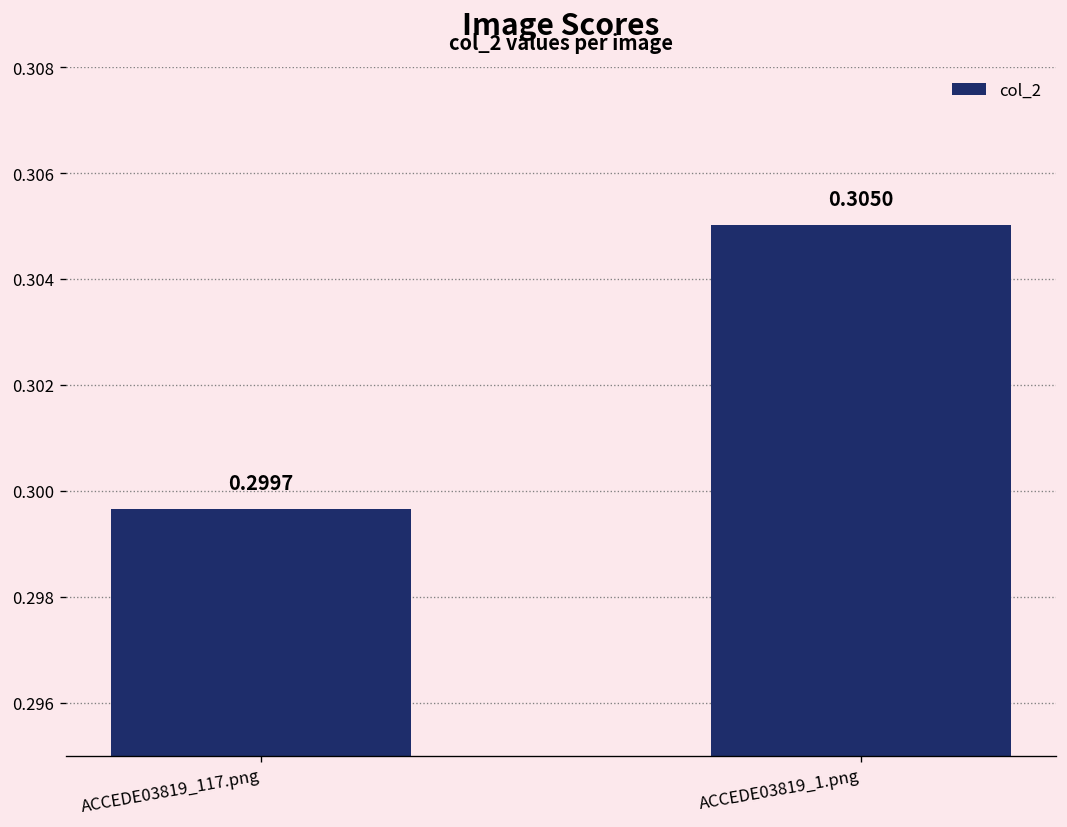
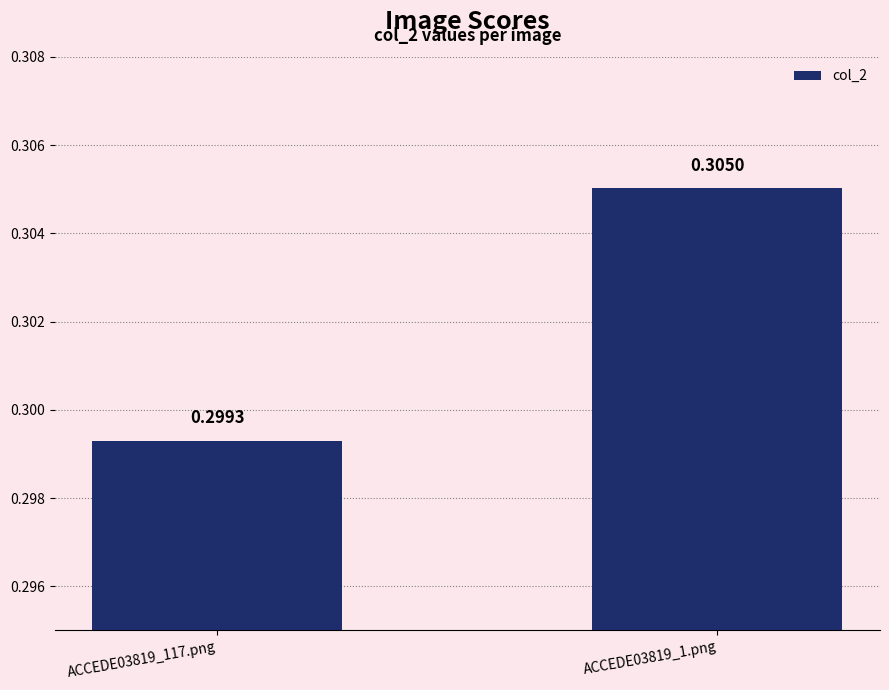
ACCEDE03819_117.png: 0.2997 -> 0.2993
